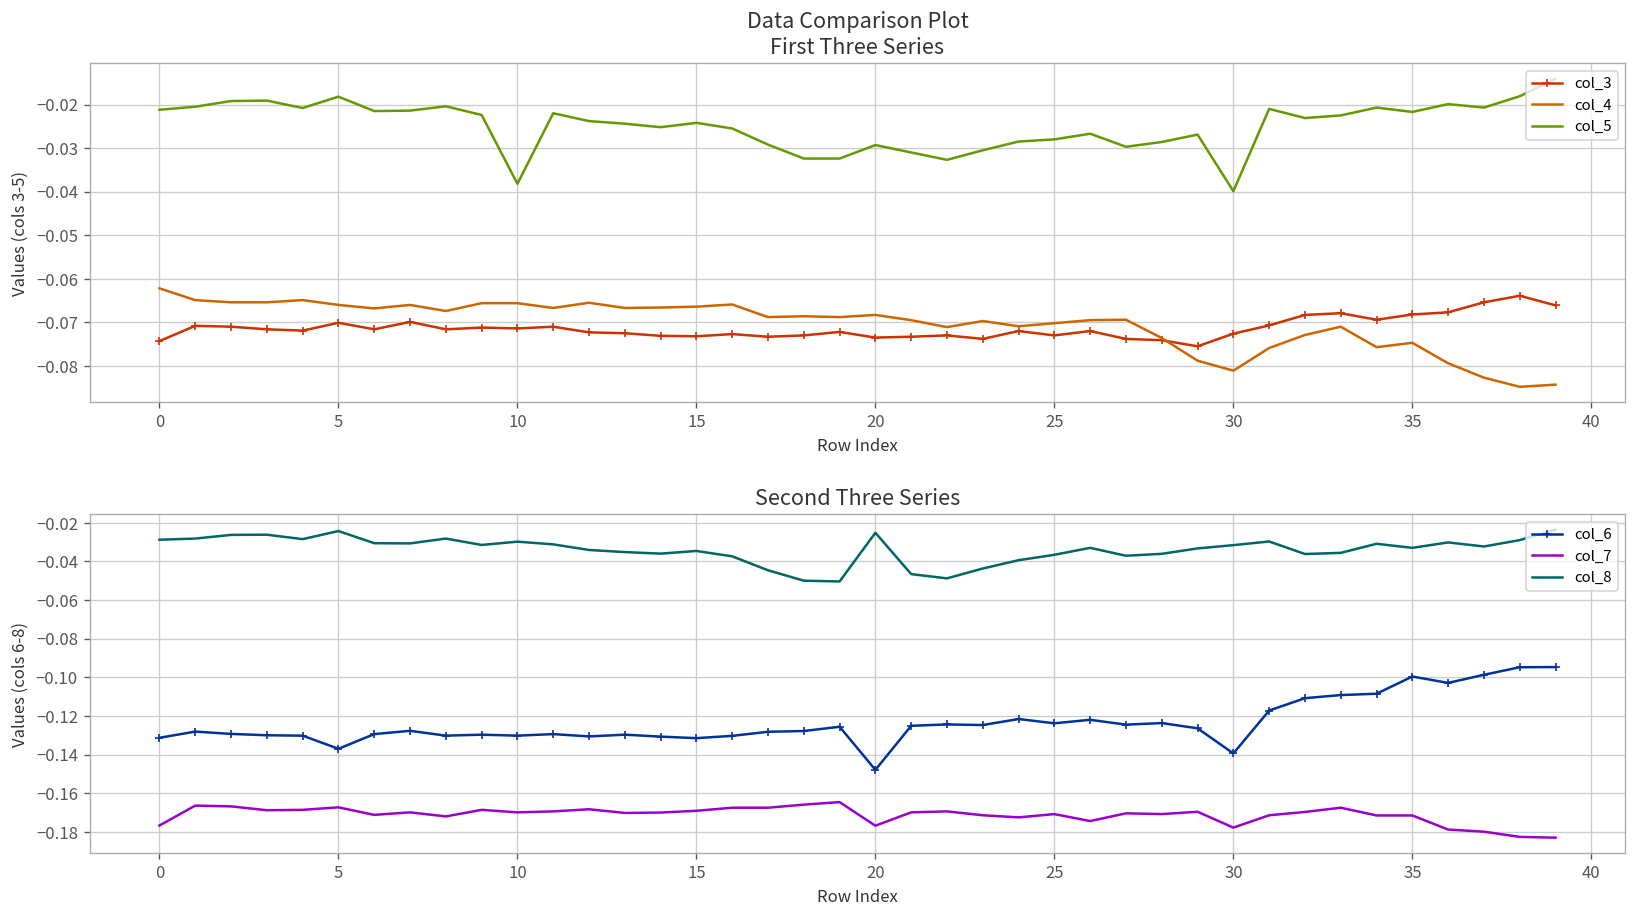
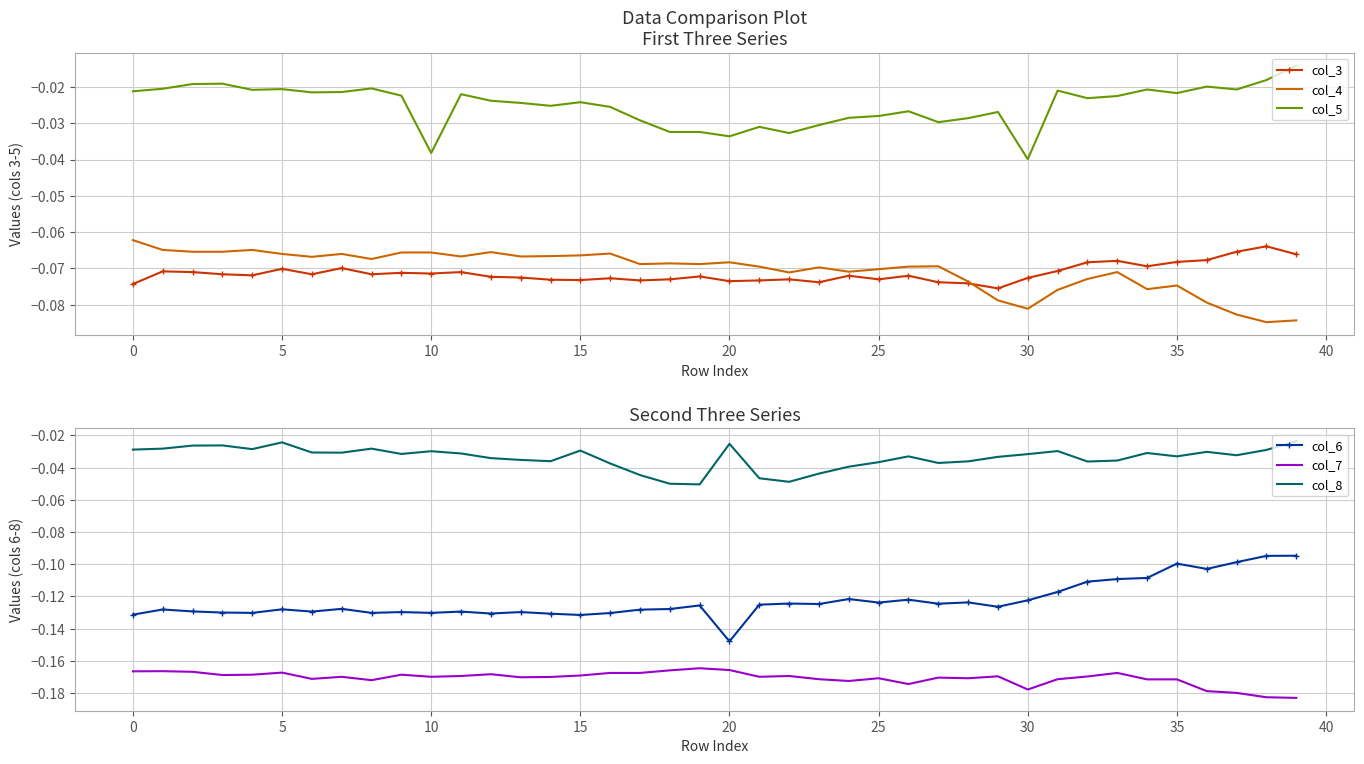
Data Comparison Plot First Three Series, col_5, 5: -0.018 -> -0.021
Data Comparison Plot First Three Series, col_5, 20: -0.029 -> -0.034
Second Three Series, col_7, 0: -0.177 -> -0.167
Second Three Series, col_6, 5: -0.137 -> -0.128
Second Three Series, col_8, 15: -0.035 -> -0.029
Second Three Series, col_7, 20: -0.177 -> -0.166
Second Three Series, col_6, 30: -0.139 -> -0.122
